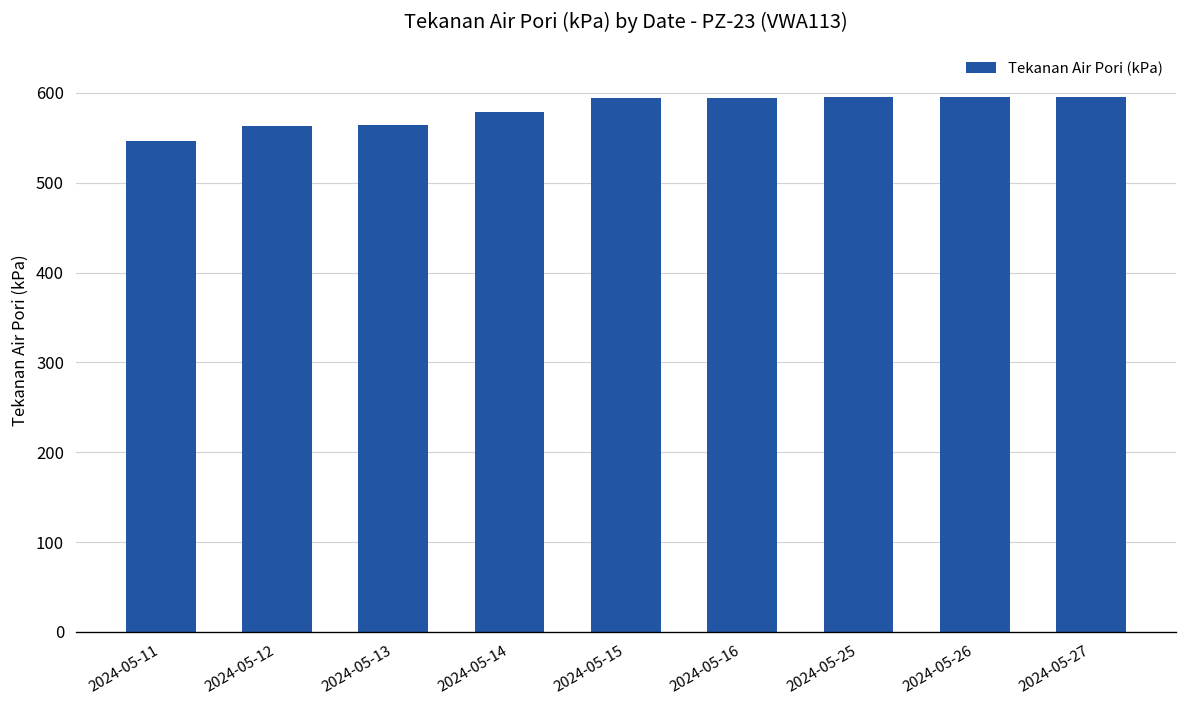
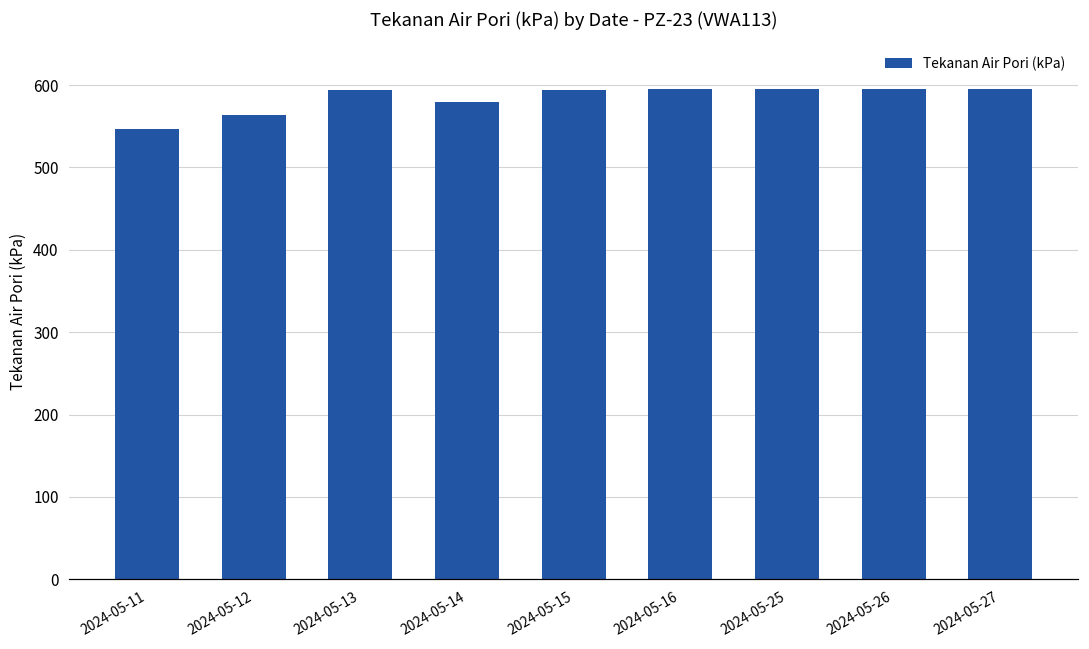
2024-05-13: 560 -> 590
